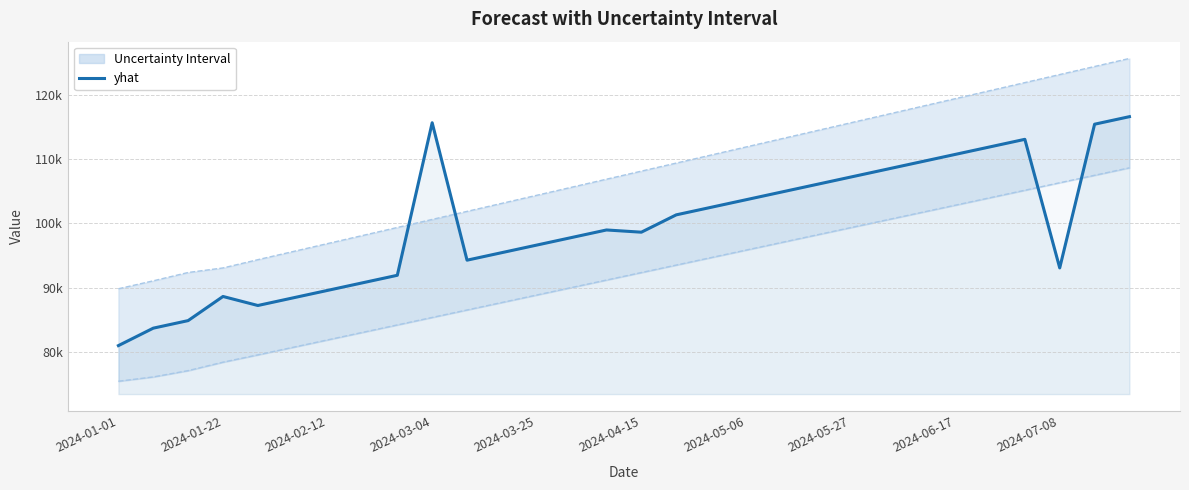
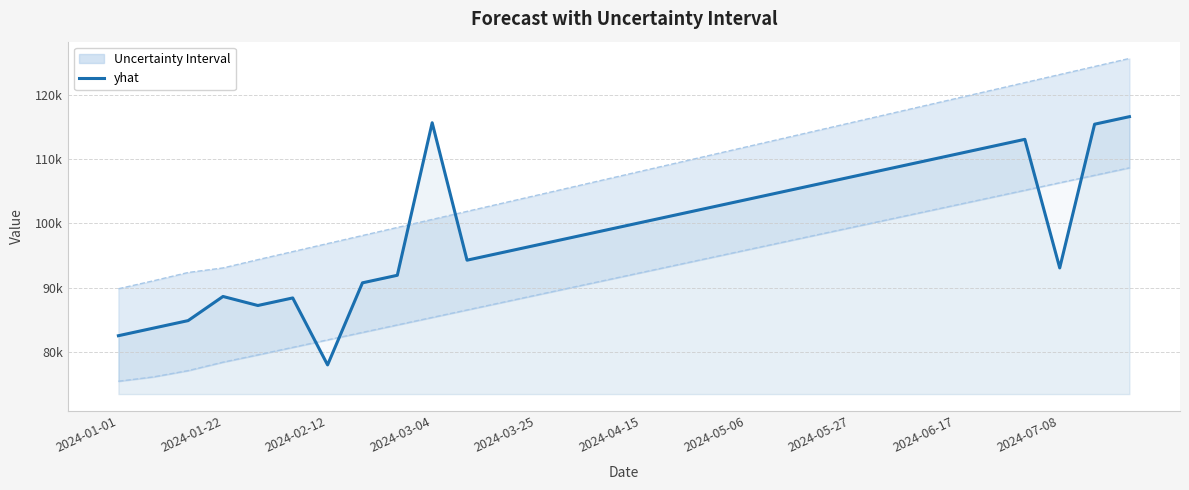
yhat, 2024-01-01: 81000 -> 83000
yhat, 2024-02-12: 90000 -> 78000
yhat, 2024-04-15: 99000 -> 100000
